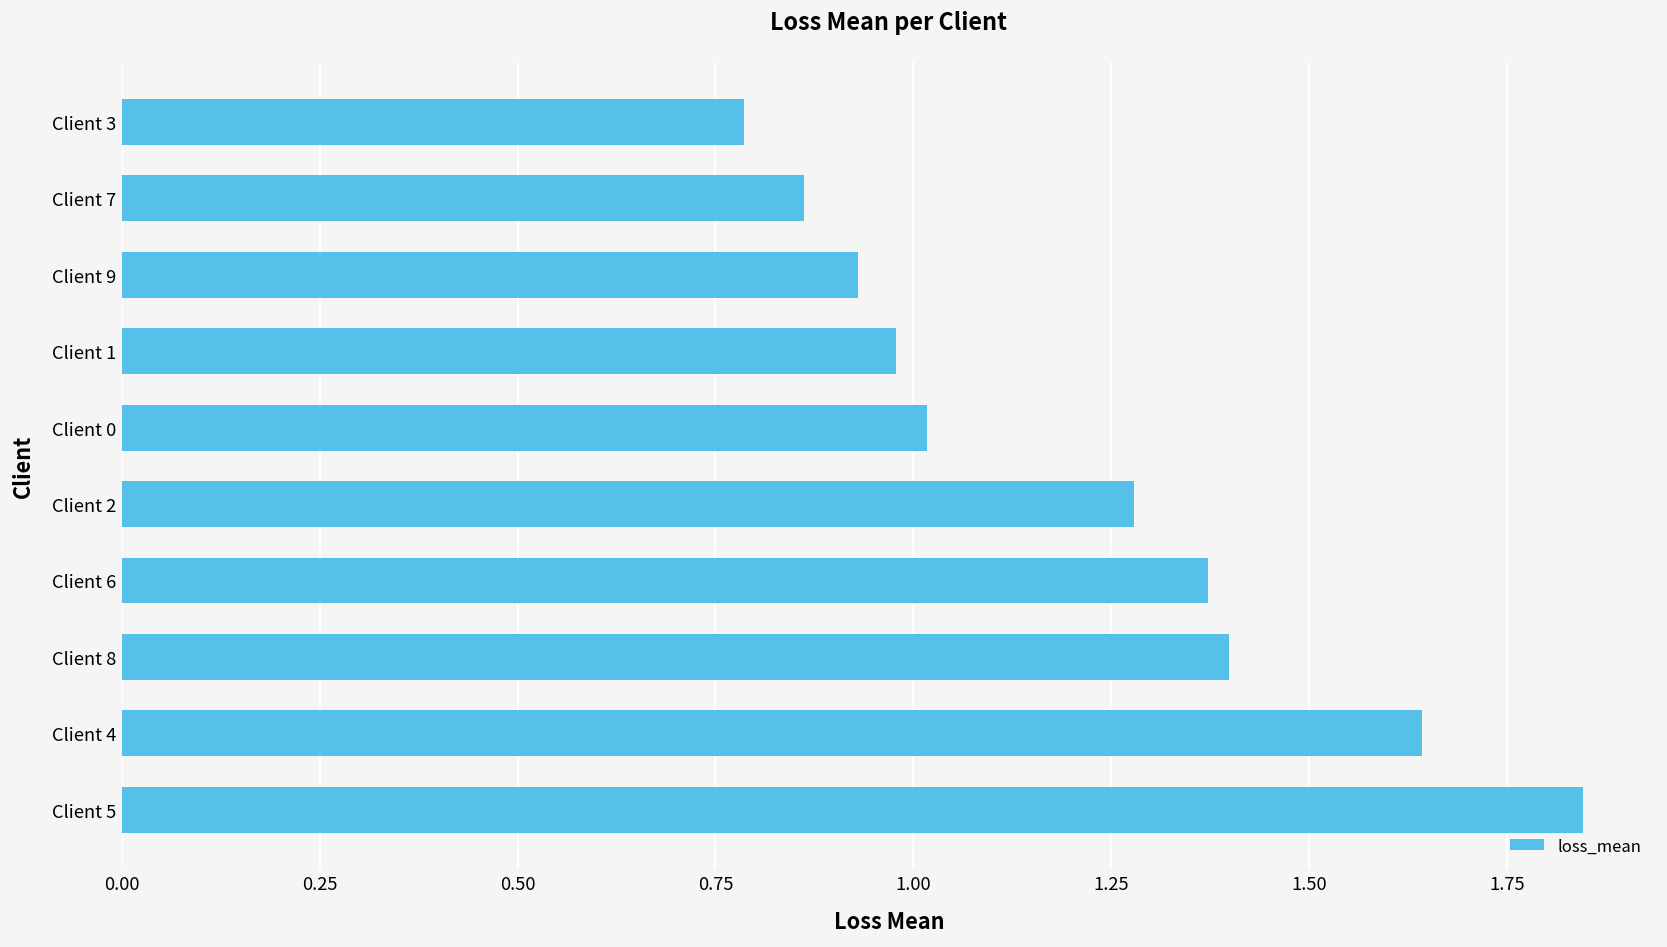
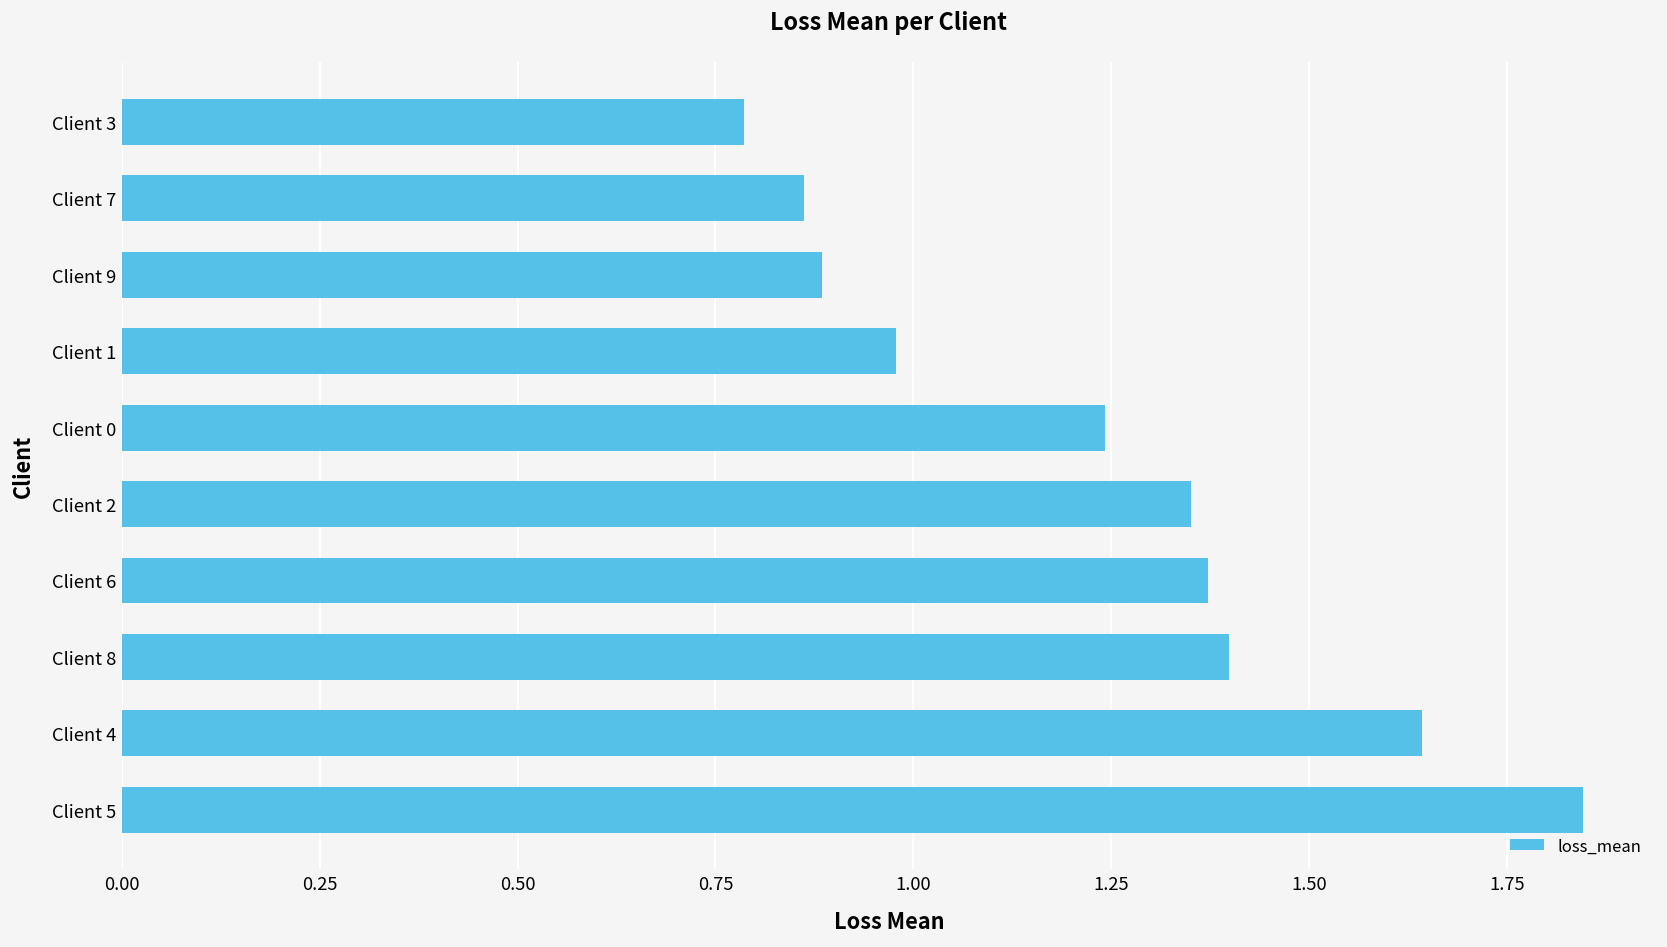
Client 9: 0.93 -> 0.88
Client 0: 1.02 -> 1.24
Client 2: 1.28 -> 1.35
